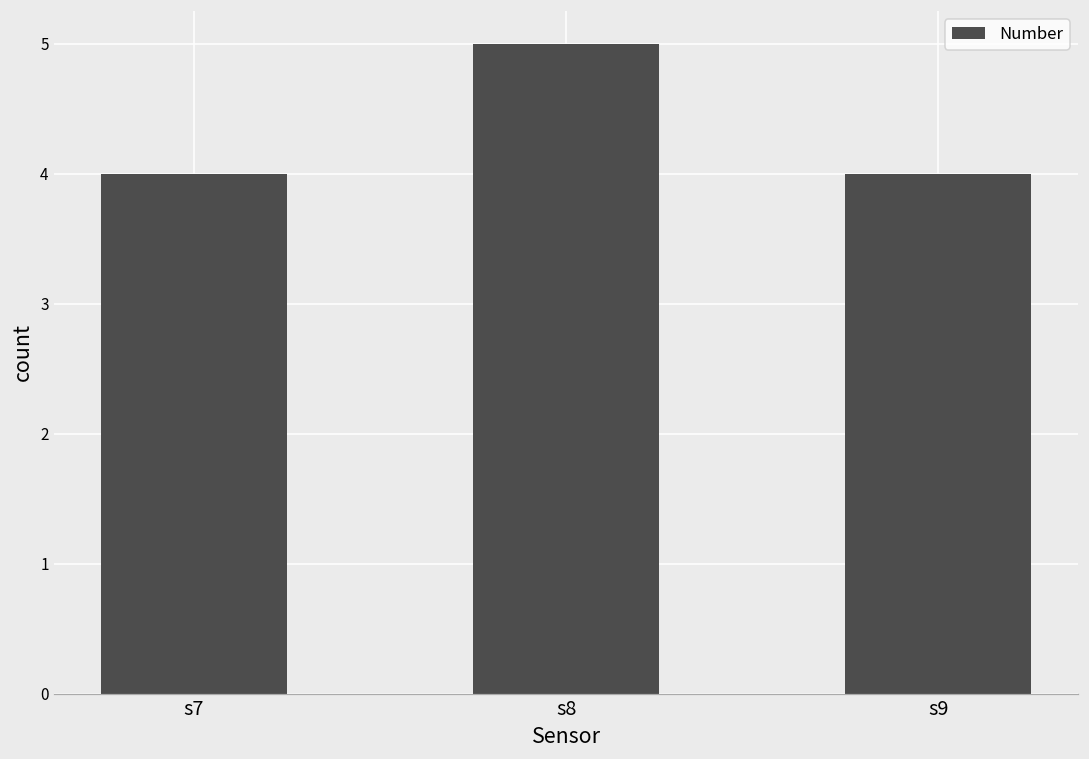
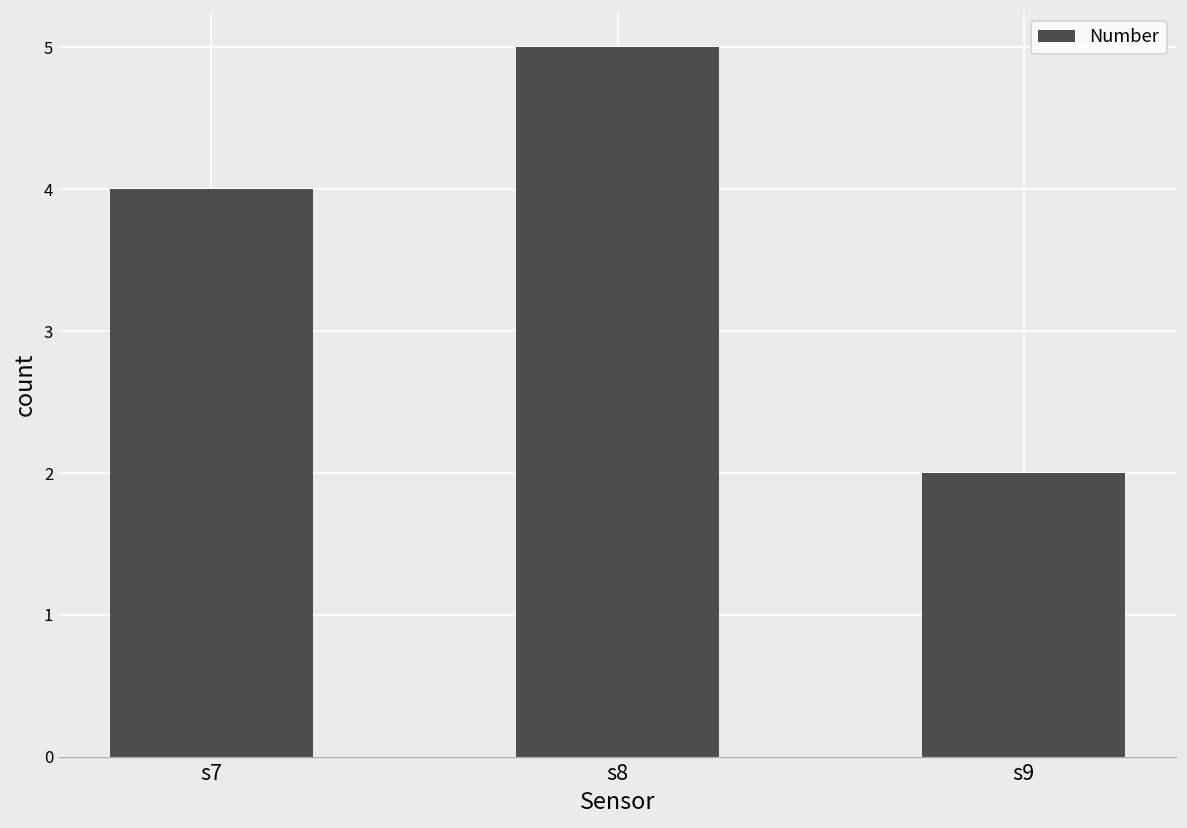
s9: 4 -> 2
